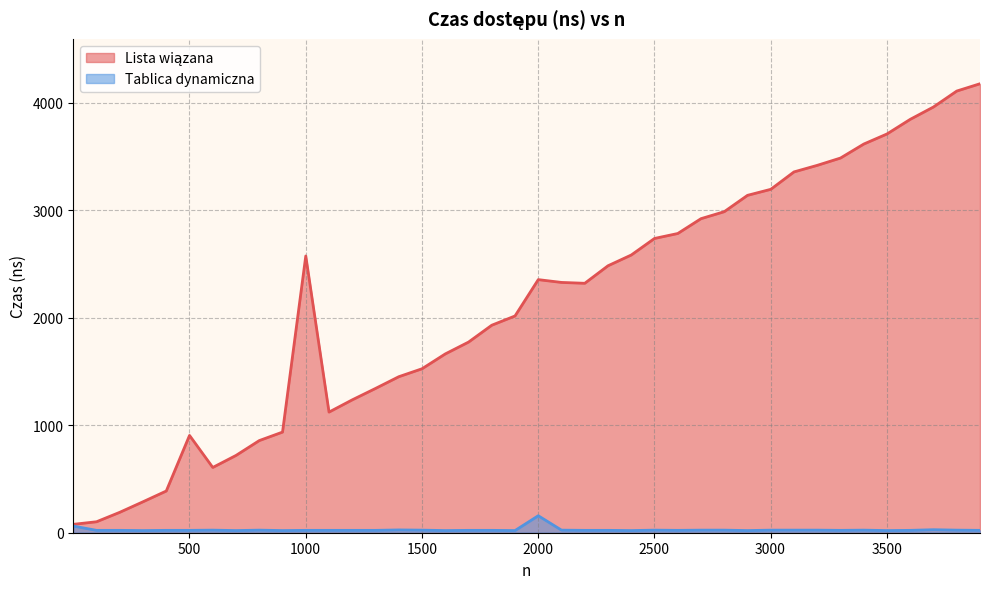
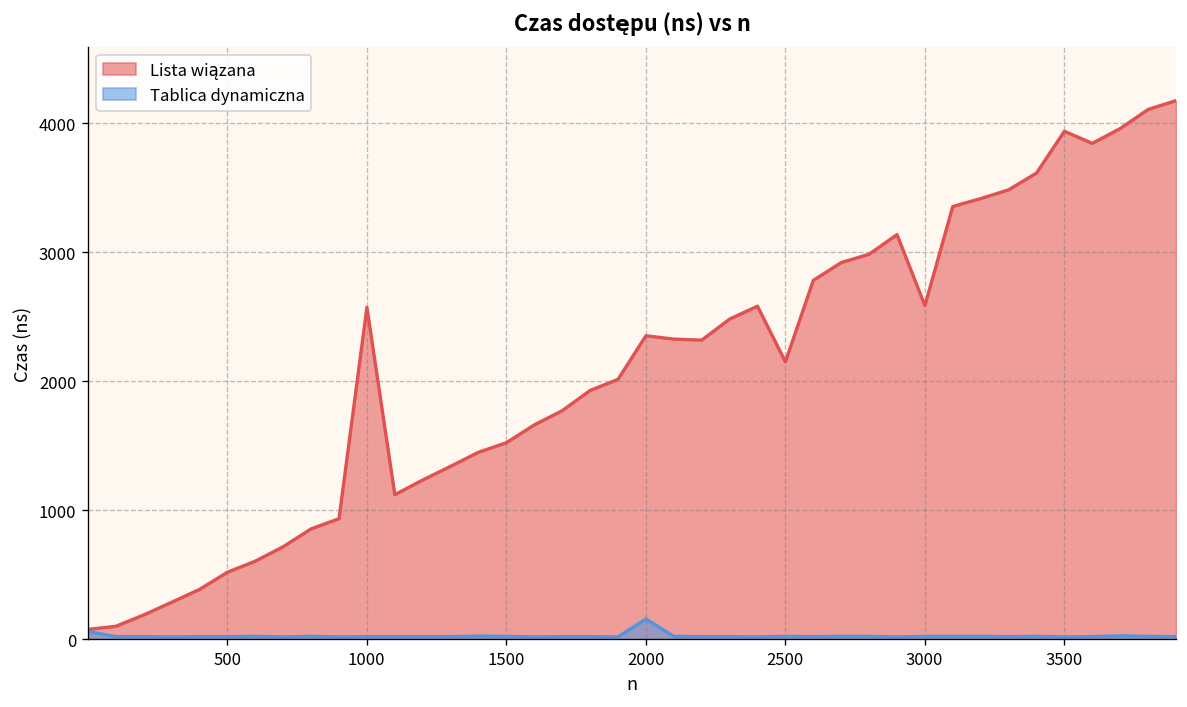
Lista wiązana, 500: 910 -> 520
Lista wiązana, 2500: 2740 -> 2150
Lista wiązana, 3000: 3190 -> 2590
Lista wiązana, 3500: 3710 -> 3940
